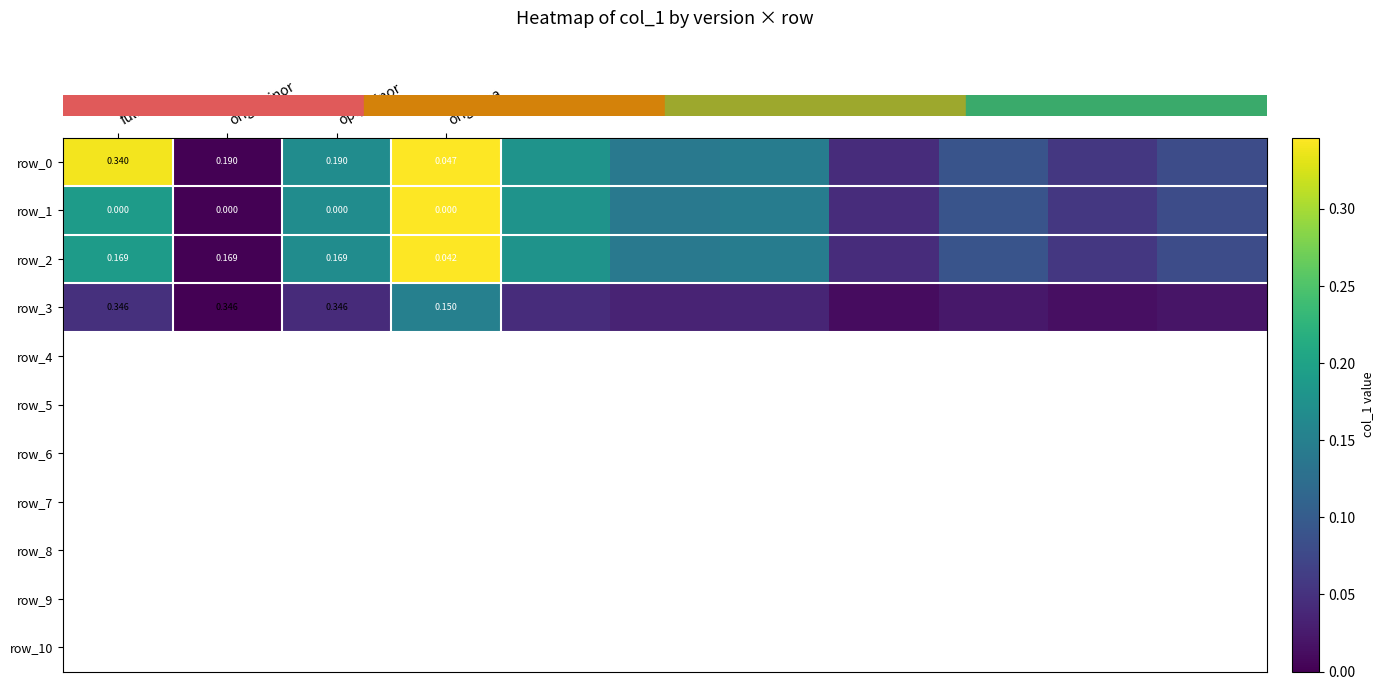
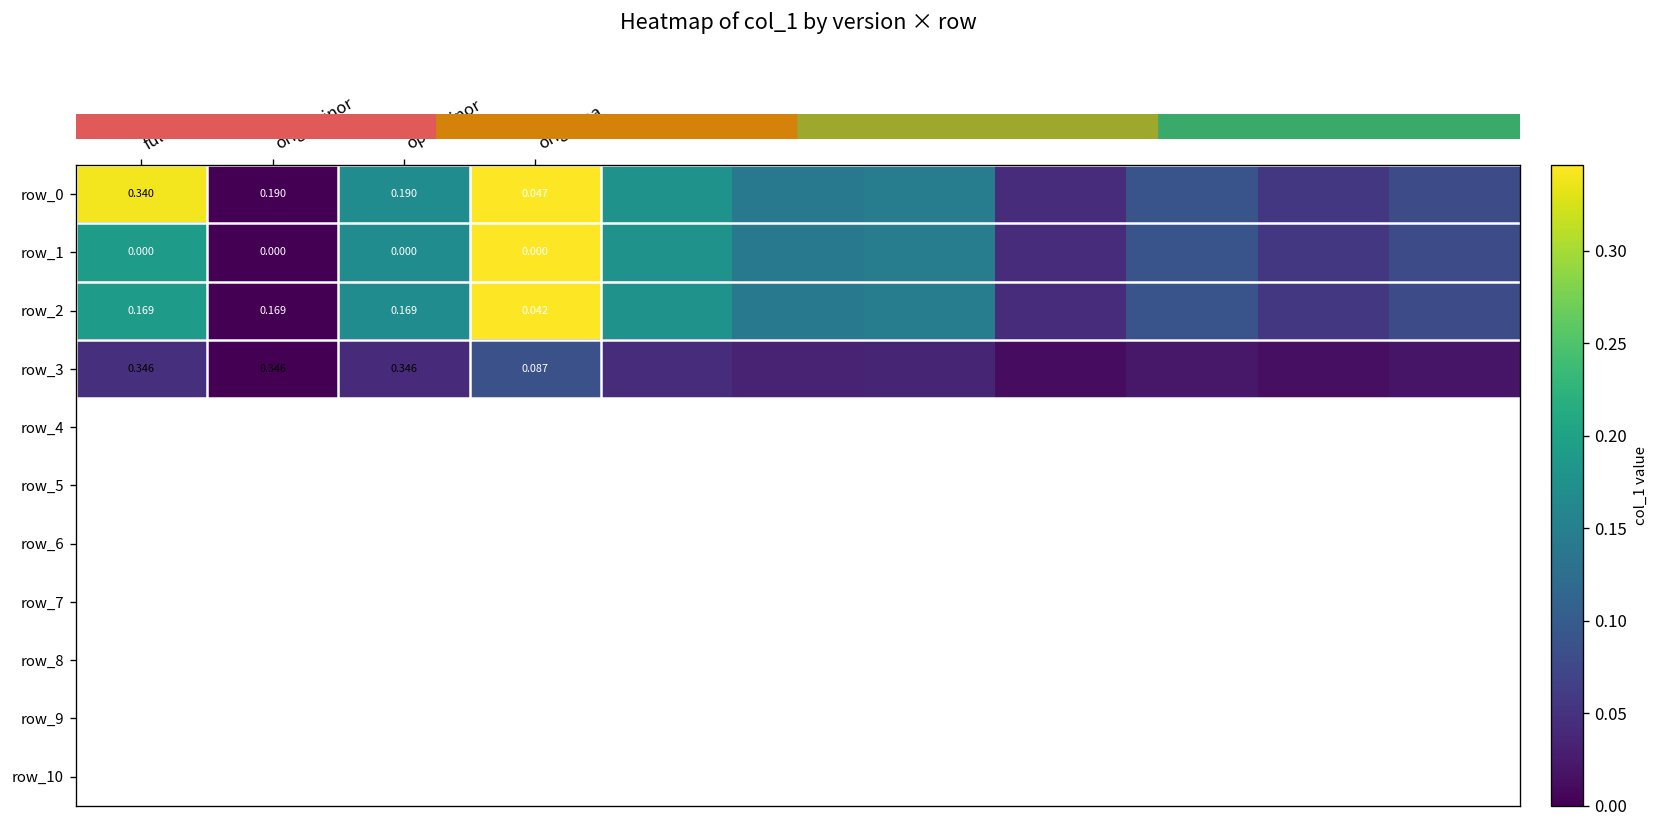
row_3, orig_Ppa: 0.150 -> 0.087
